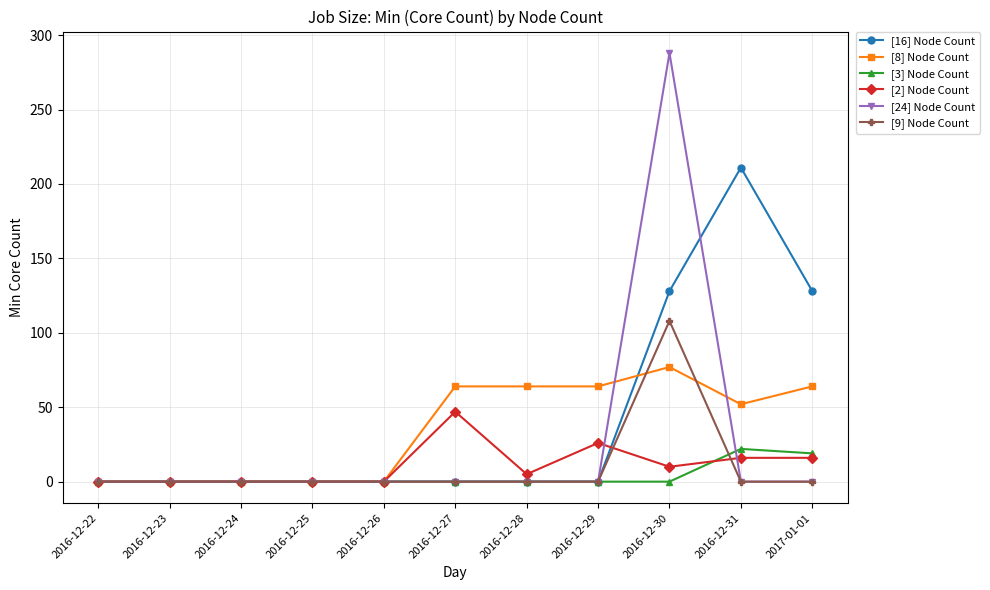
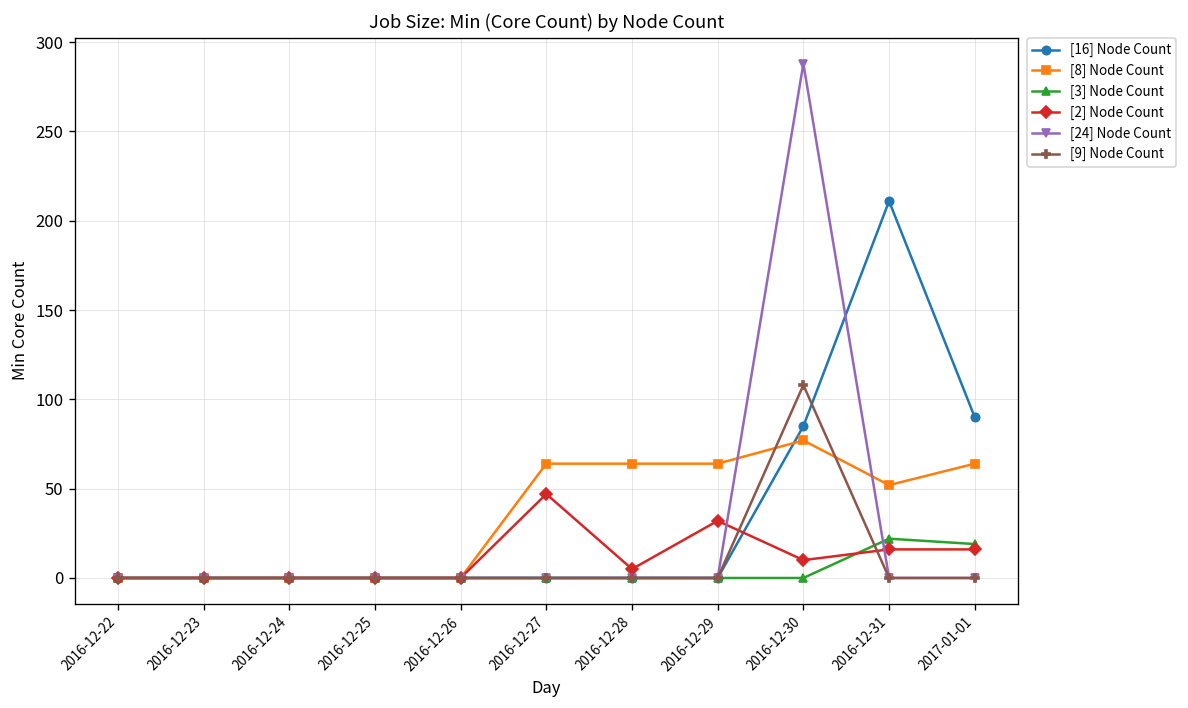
[2] Node Count, 2016-12-29: 26 -> 32
[16] Node Count, 2016-12-30: 128 -> 85
[16] Node Count, 2017-01-01: 128 -> 90
